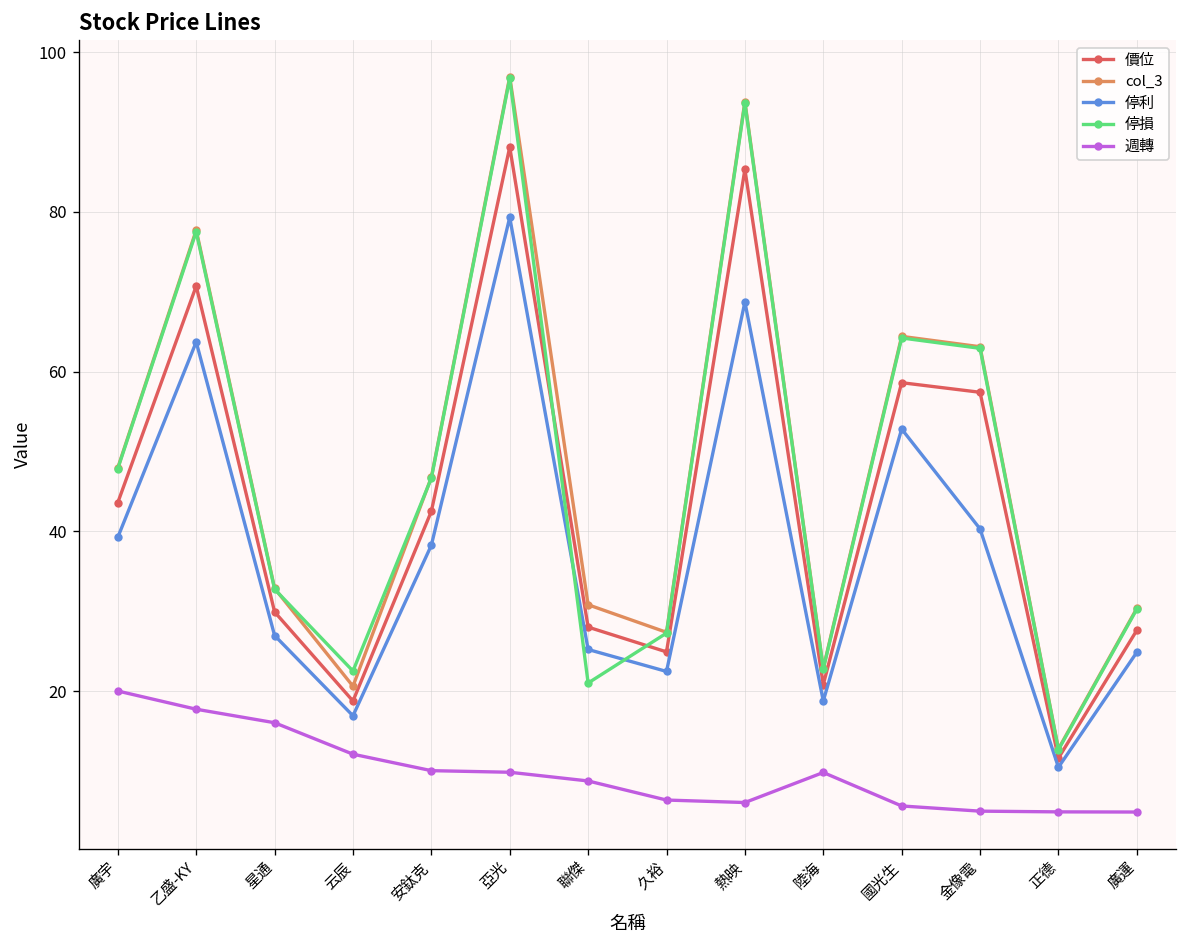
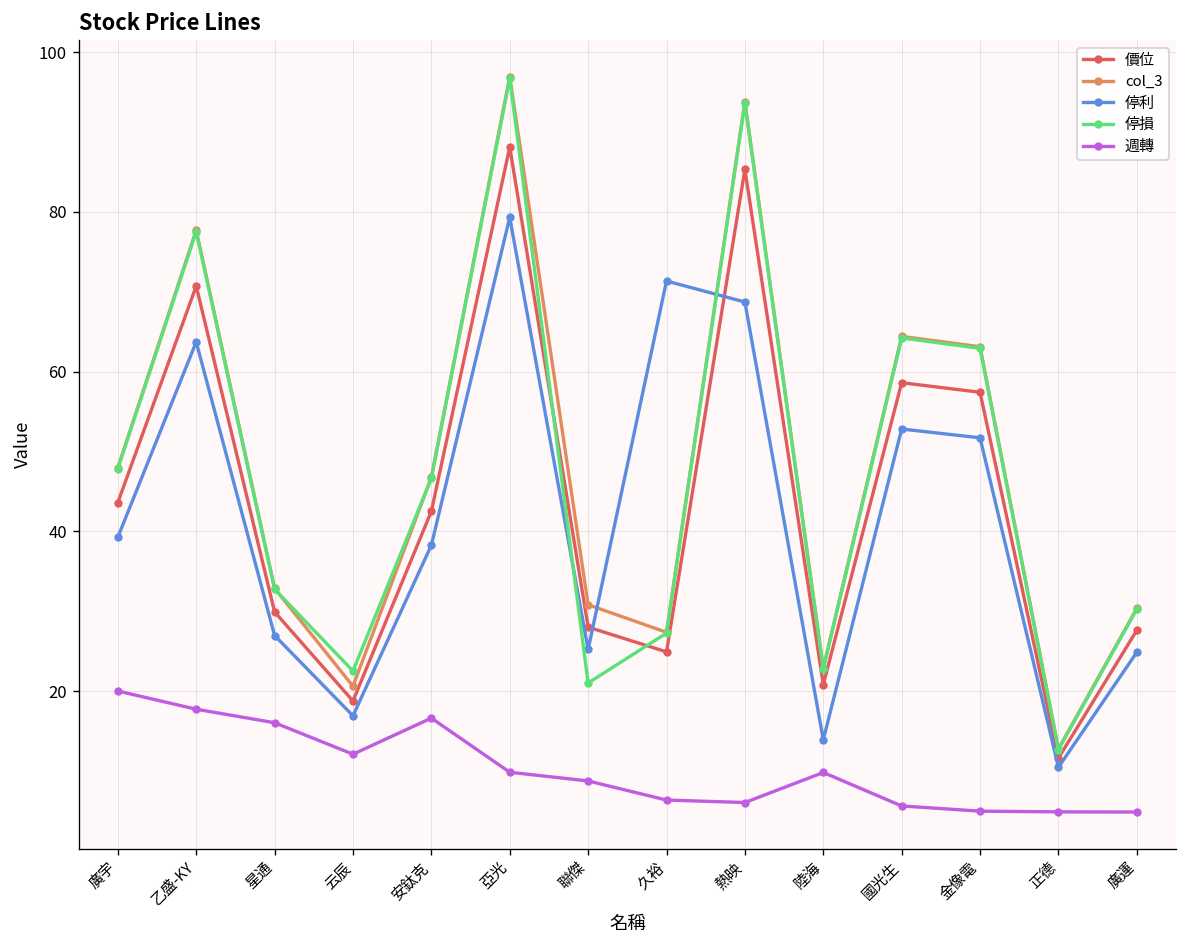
週轉, 安鈦克: 10 -> 17
停利, 久裕: 22 -> 71
停利, 陸海: 19 -> 14
停利, 金像電: 40 -> 52
